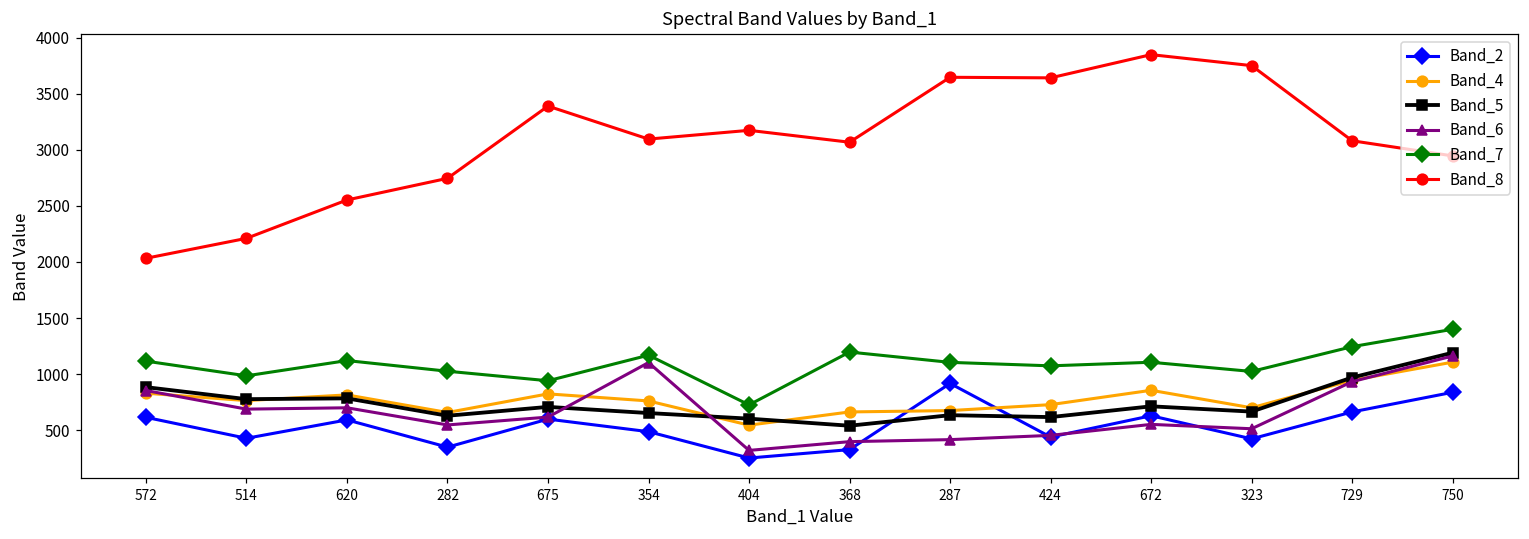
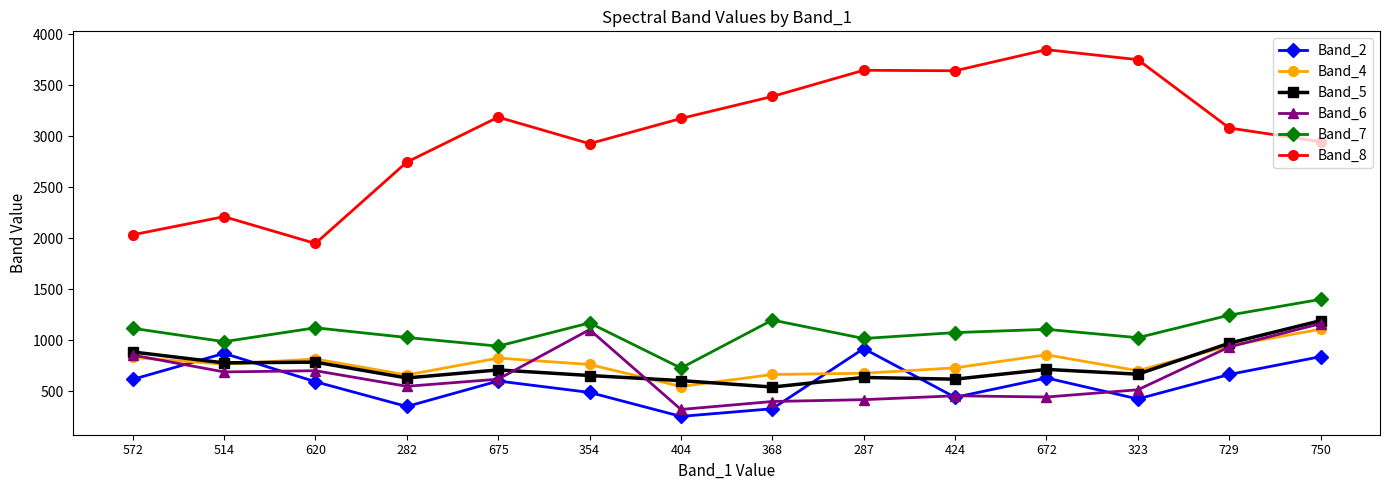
Band_2, 514: 430 -> 870
Band_8, 620: 2550 -> 1950
Band_8, 675: 3390 -> 3190
Band_8, 354: 3100 -> 2930
Band_8, 368: 3070 -> 3390
Band_7, 287: 1110 -> 1020
Band_6, 672: 550 -> 440
